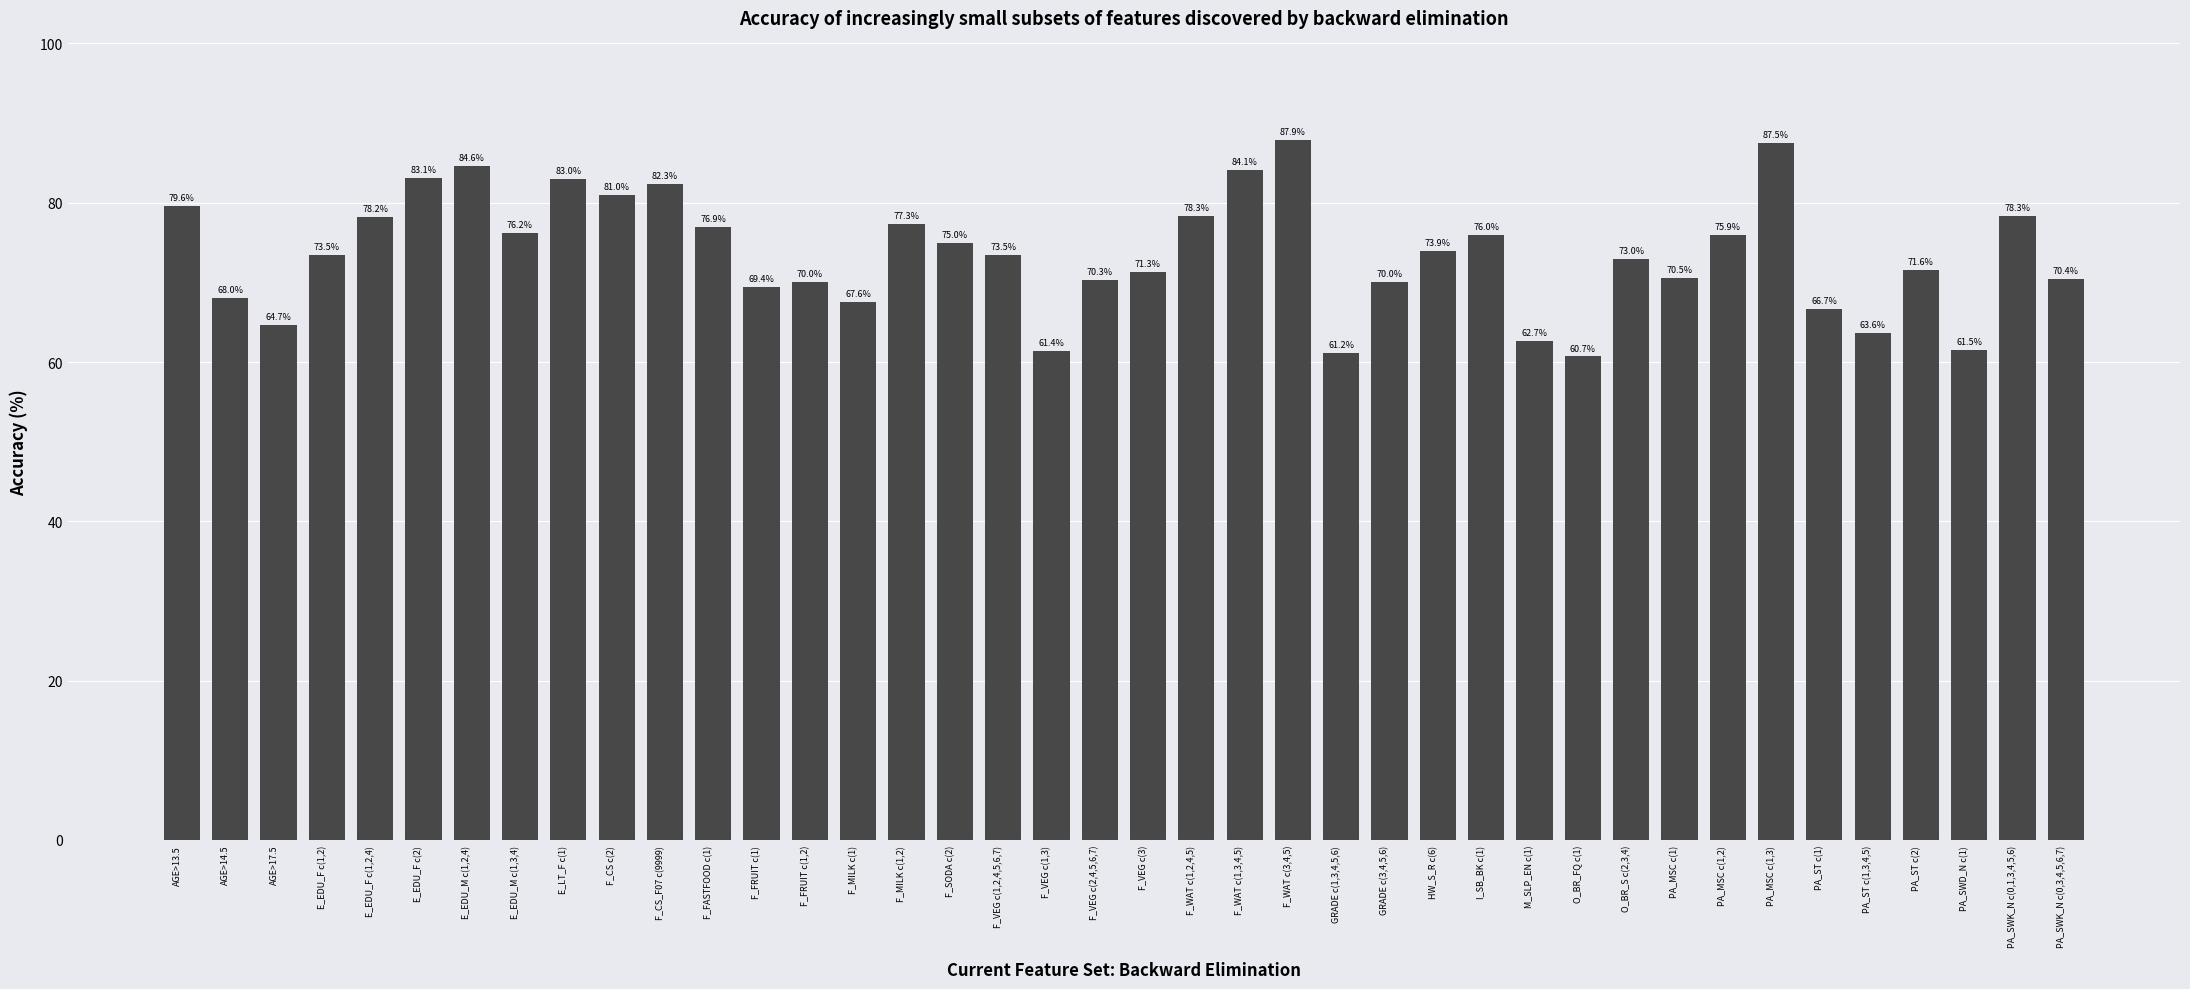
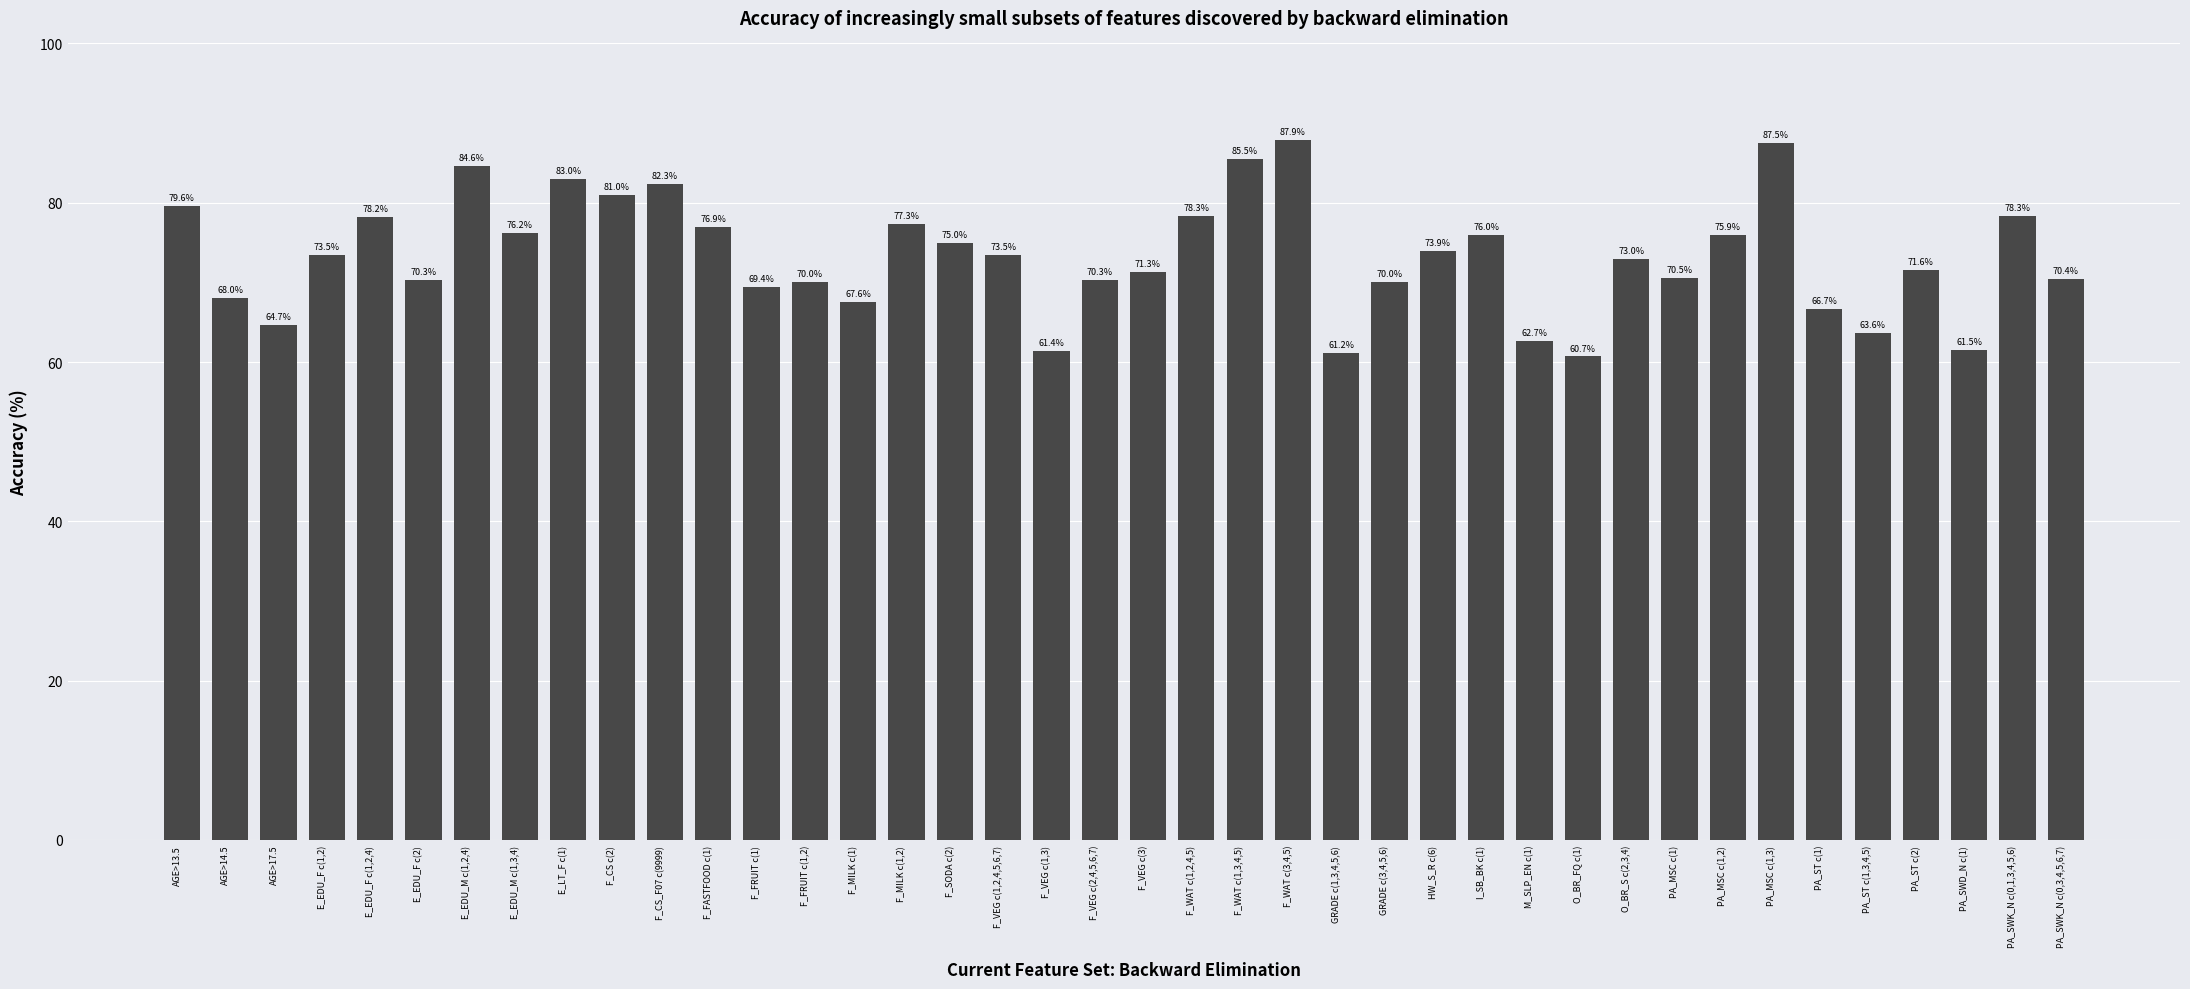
E_EDU_F c(2): 83.1% -> 70.3%
F_WAT c(1,3,4,5): 84.1% -> 85.5%
